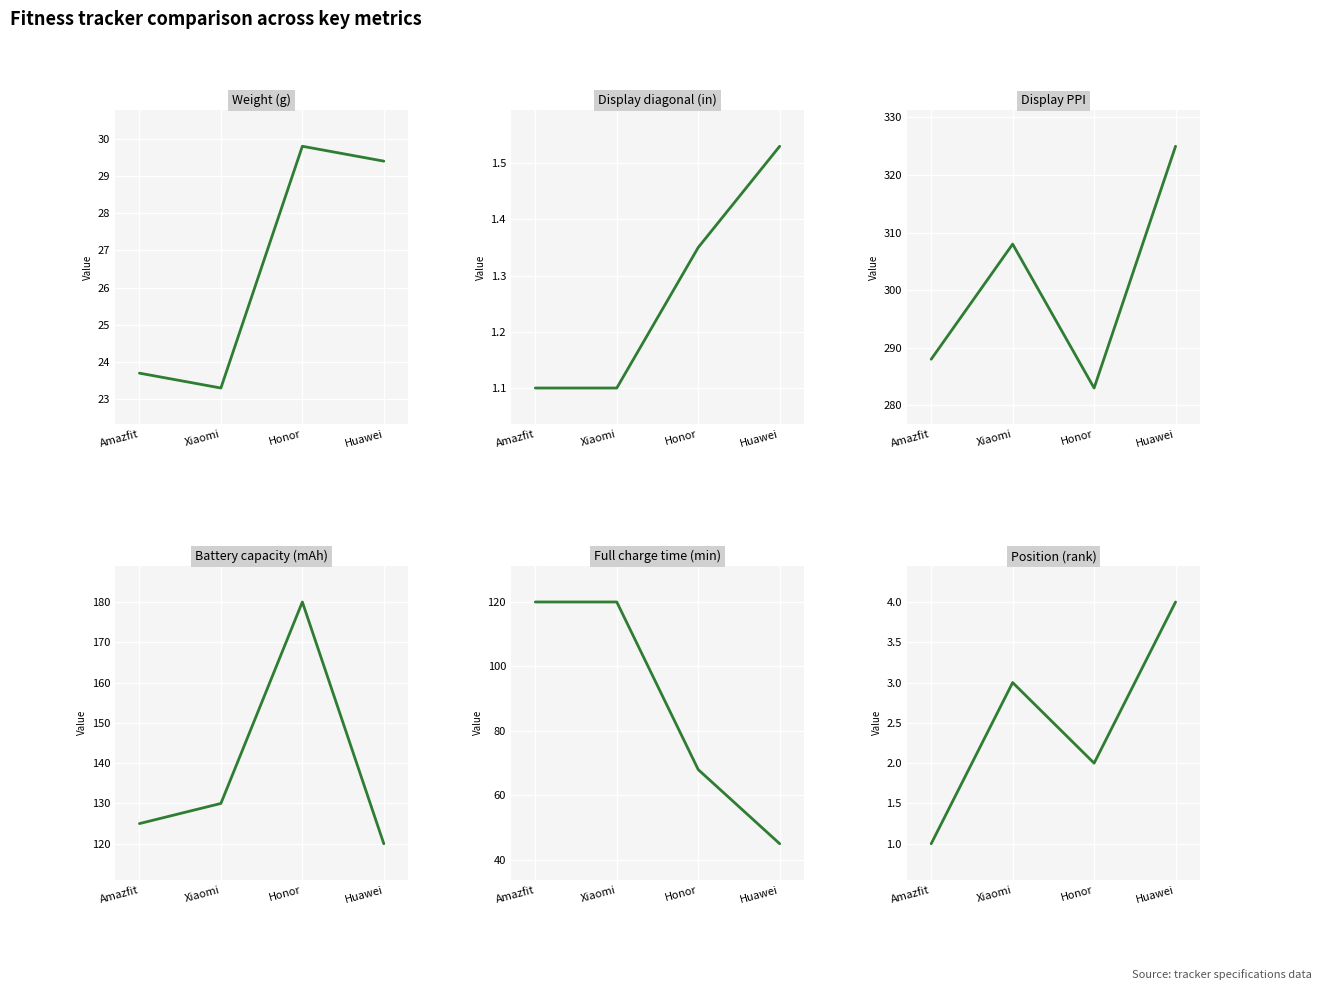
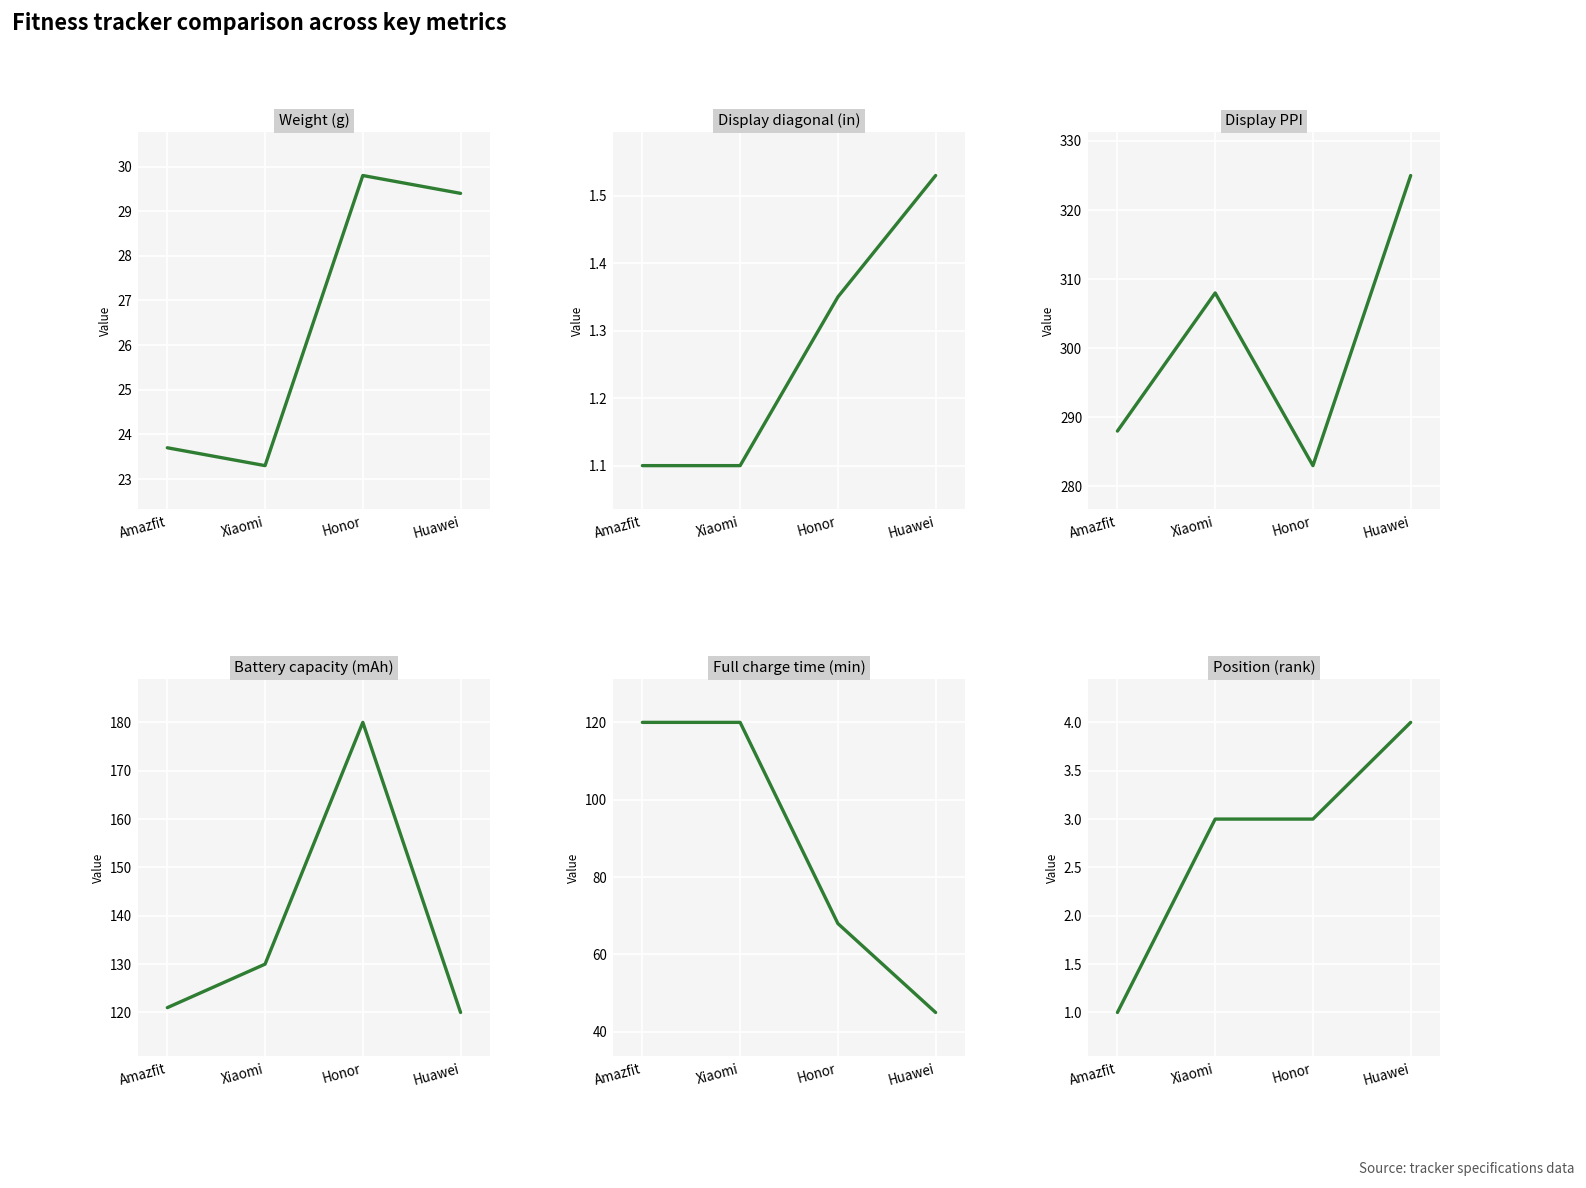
Battery capacity (mAh), Amazfit: 125 -> 121
Position (rank), Honor: 2 -> 3
